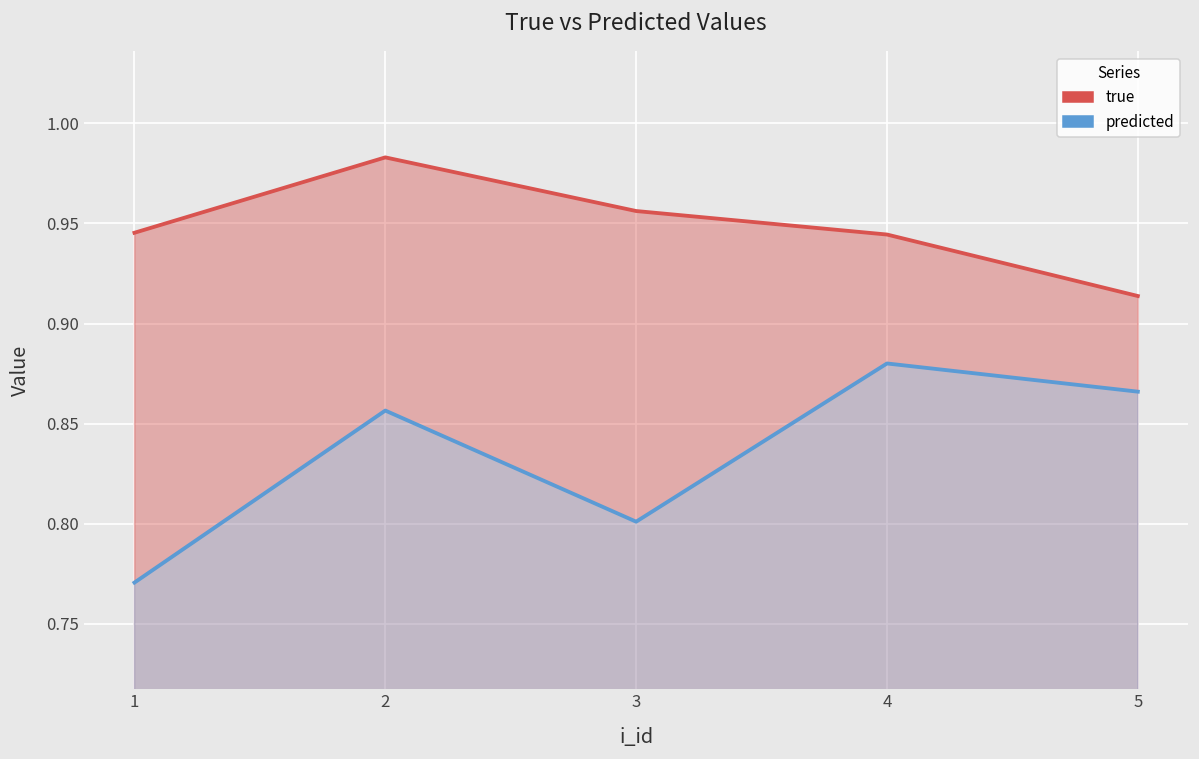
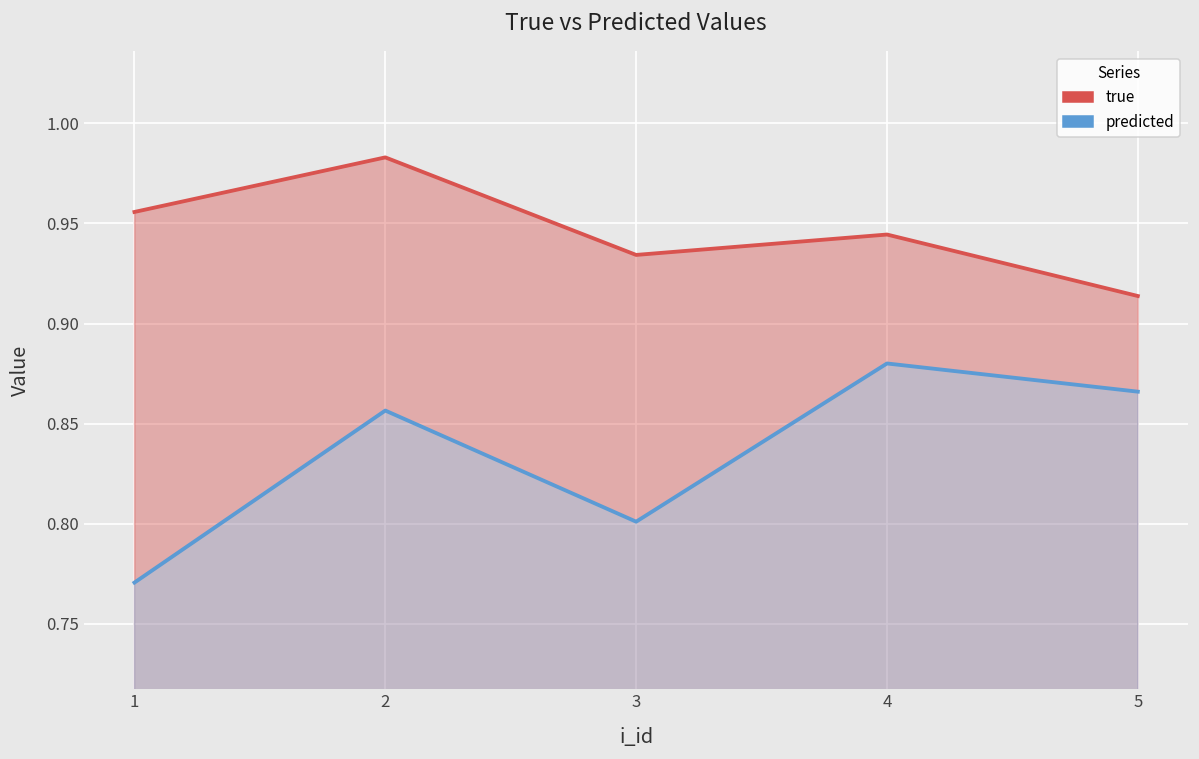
true, 1: 0.945 -> 0.956
true, 3: 0.956 -> 0.934
